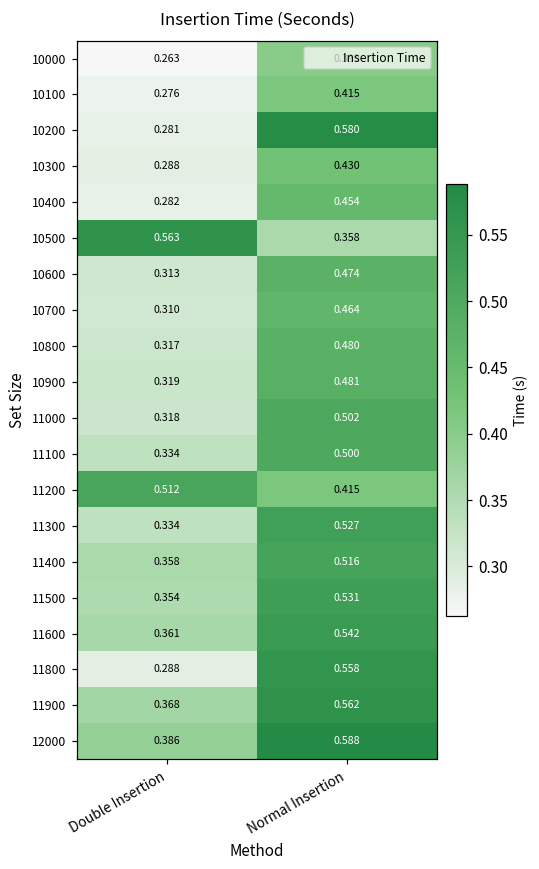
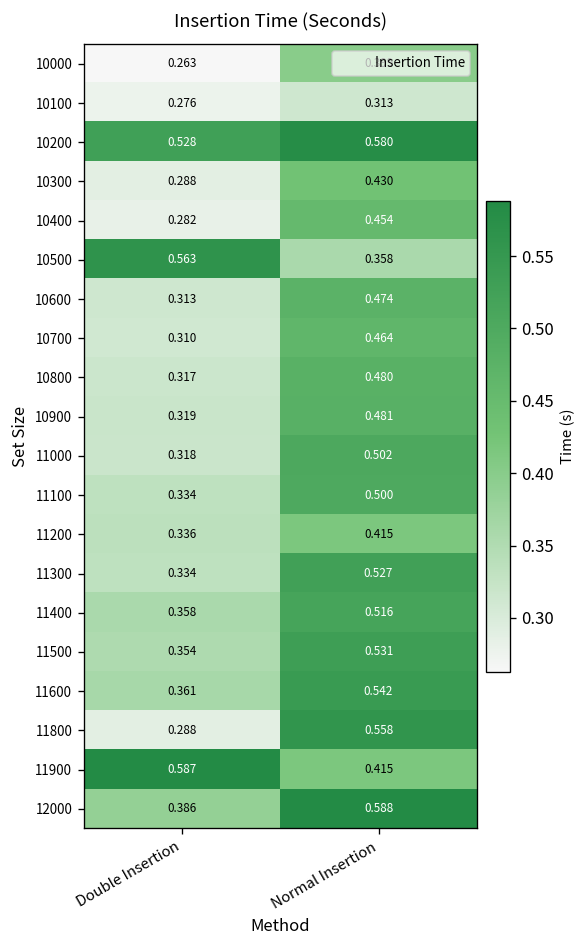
10100, Normal Insertion: 0.415 -> 0.313
10200, Double Insertion: 0.281 -> 0.528
11200, Double Insertion: 0.512 -> 0.336
11900, Double Insertion: 0.368 -> 0.587
11900, Normal Insertion: 0.562 -> 0.415
